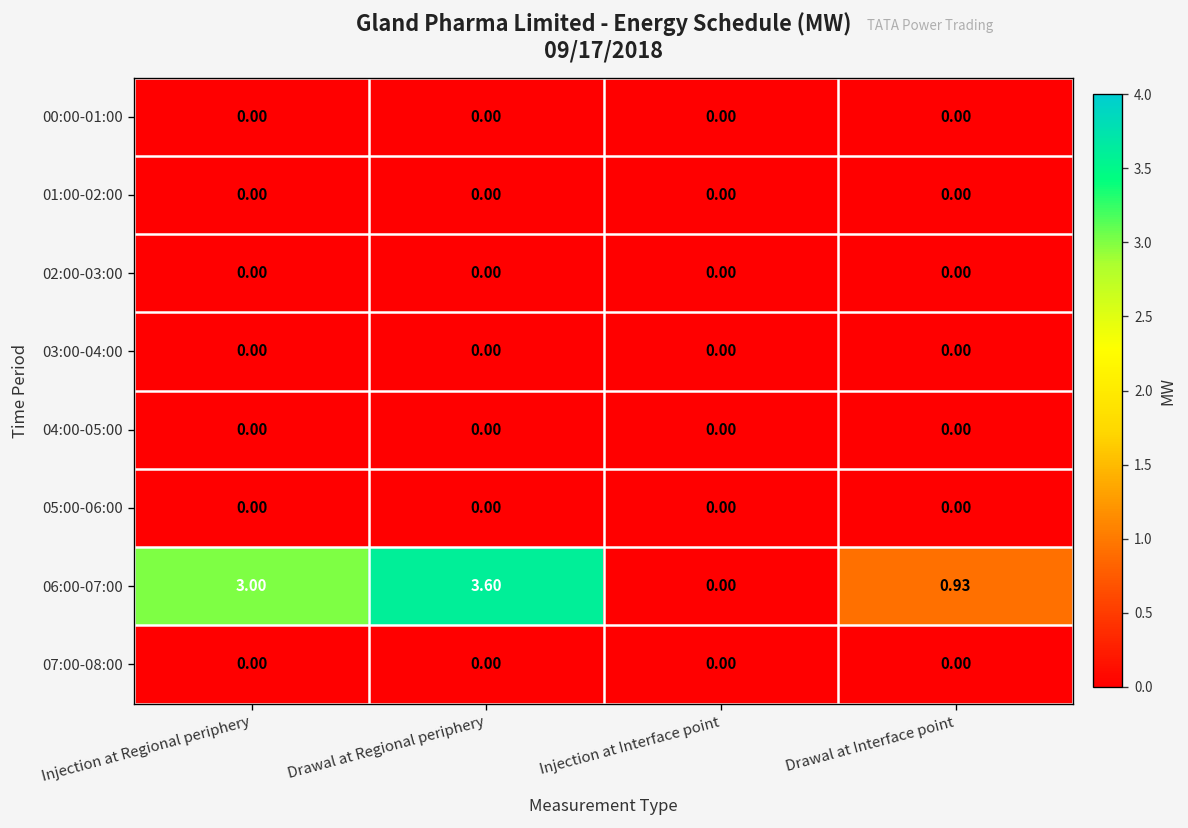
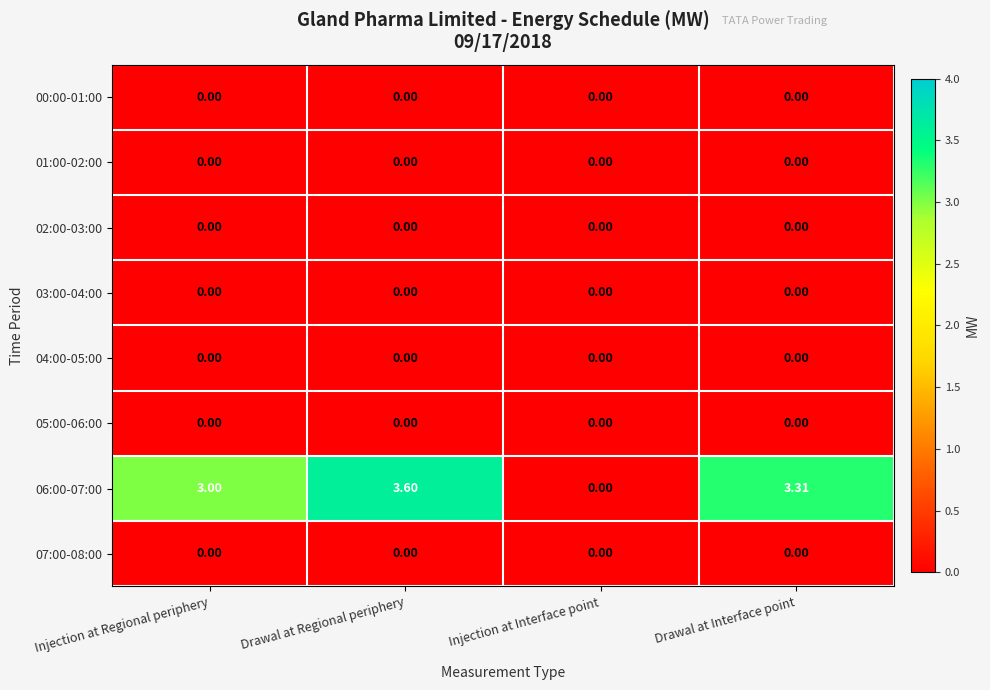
06:00-07:00, Drawal at Interface point: 0.93 -> 3.31
